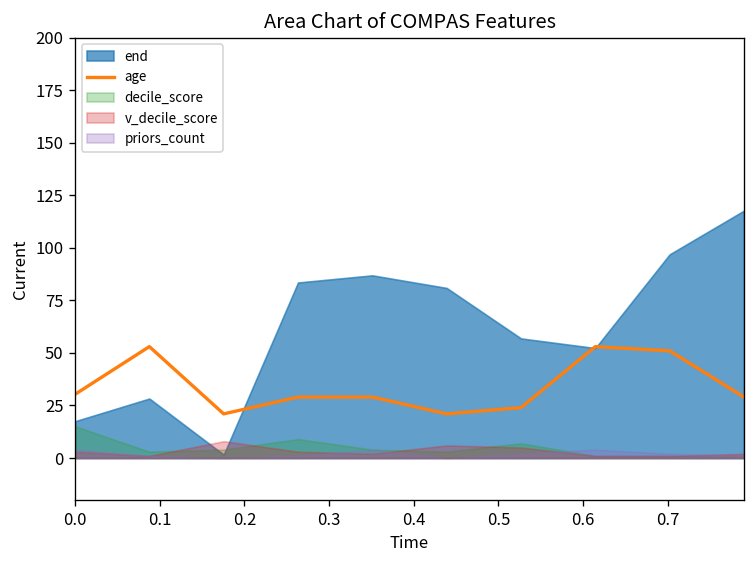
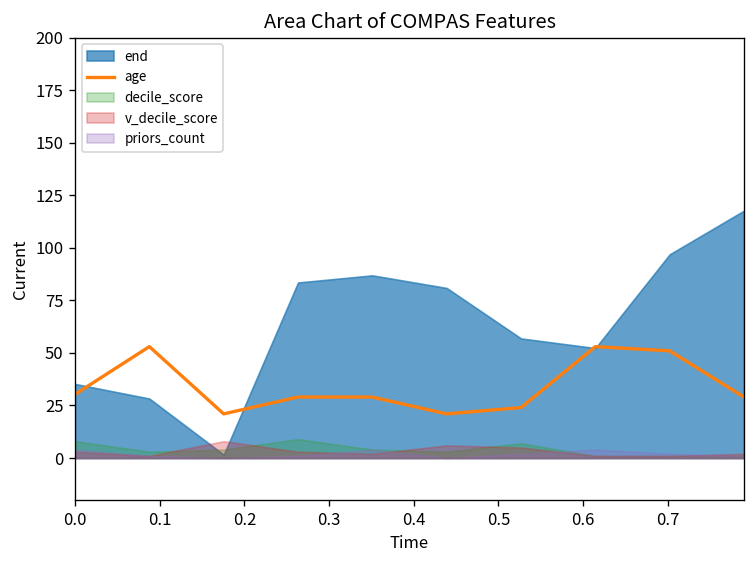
end, 0.0: 18 -> 35
decile_score, 0.0: 15 -> 8
